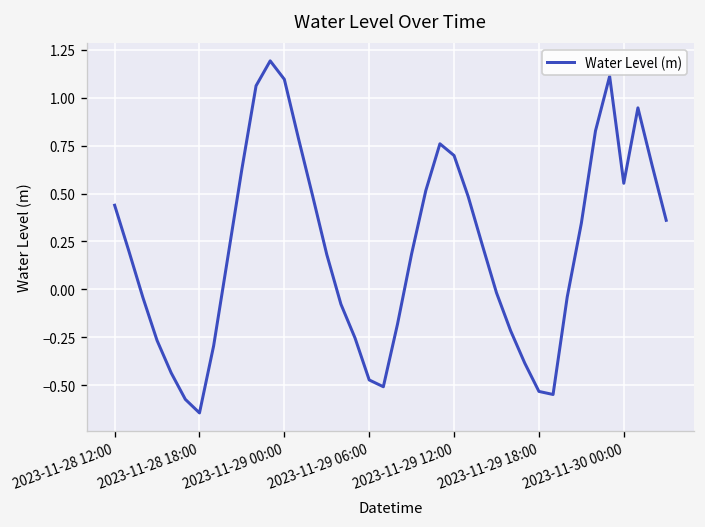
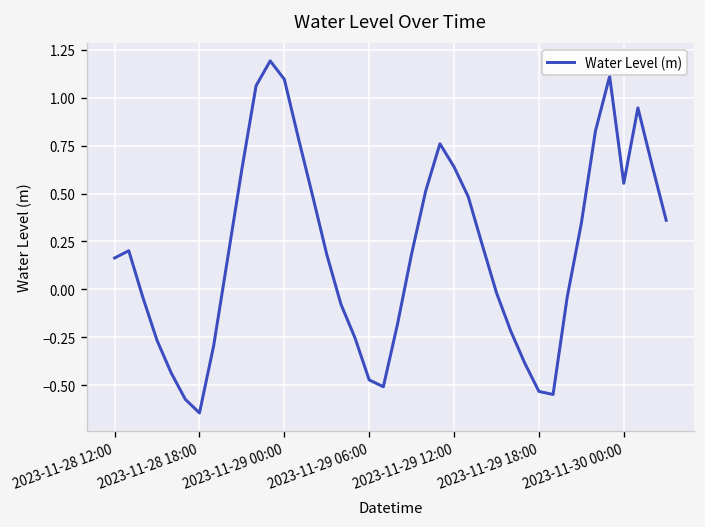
2023-11-28 12:00: 0.44 -> 0.16
2023-11-29 12:00: 0.70 -> 0.64
